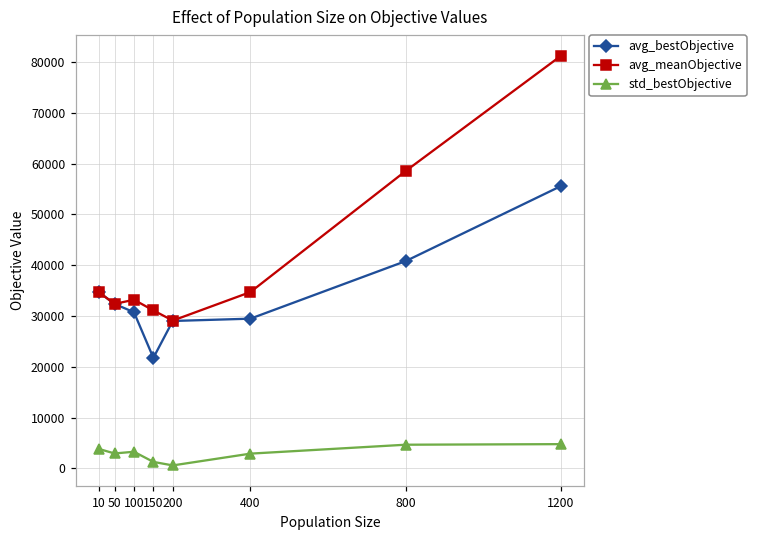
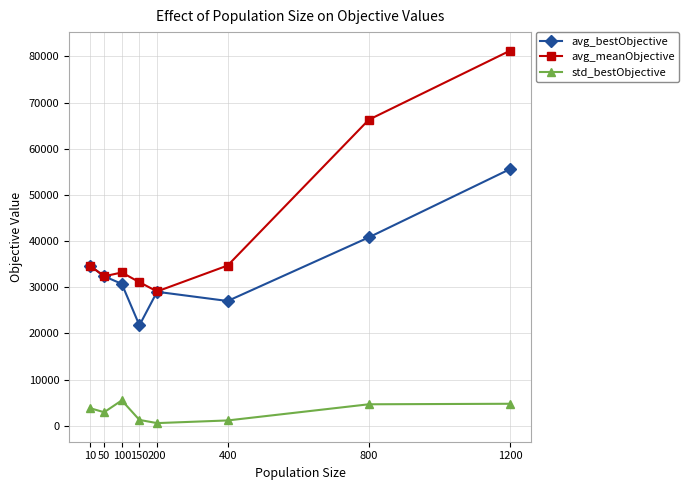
std_bestObjective, 100: 3000 -> 5000
avg_bestObjective, 400: 29000 -> 27000
std_bestObjective, 400: 3000 -> 1000
avg_meanObjective, 800: 59000 -> 66000
